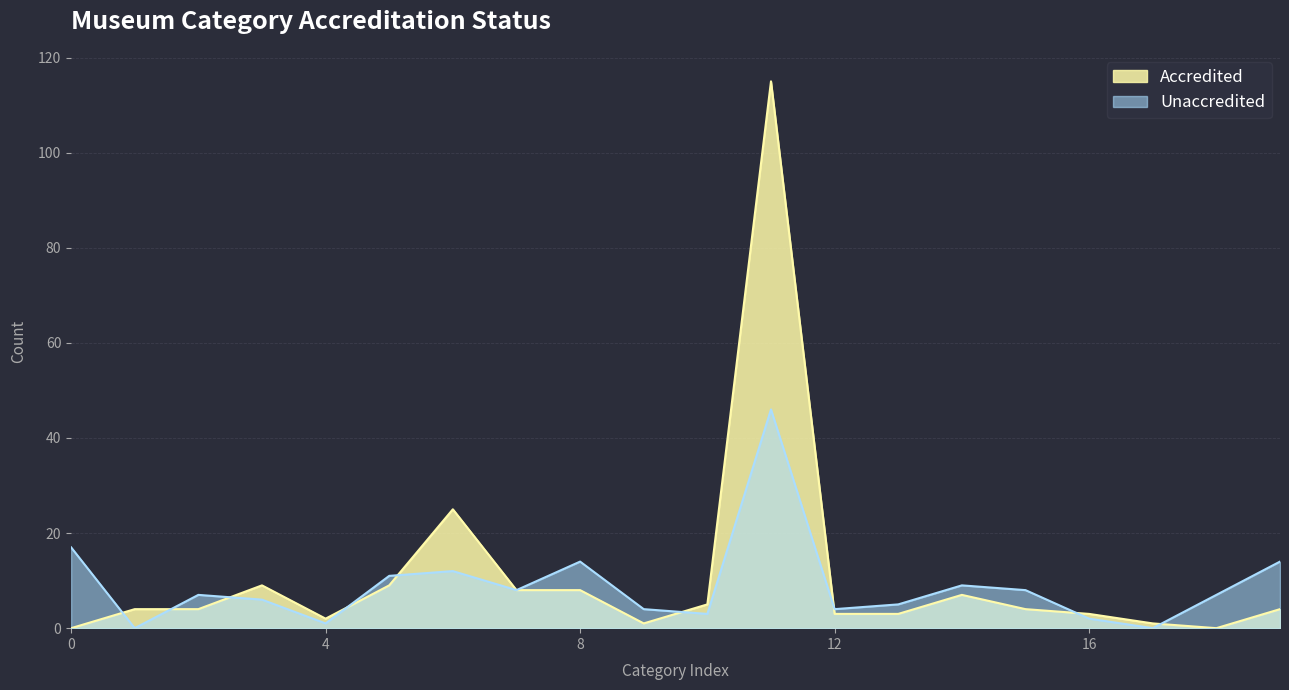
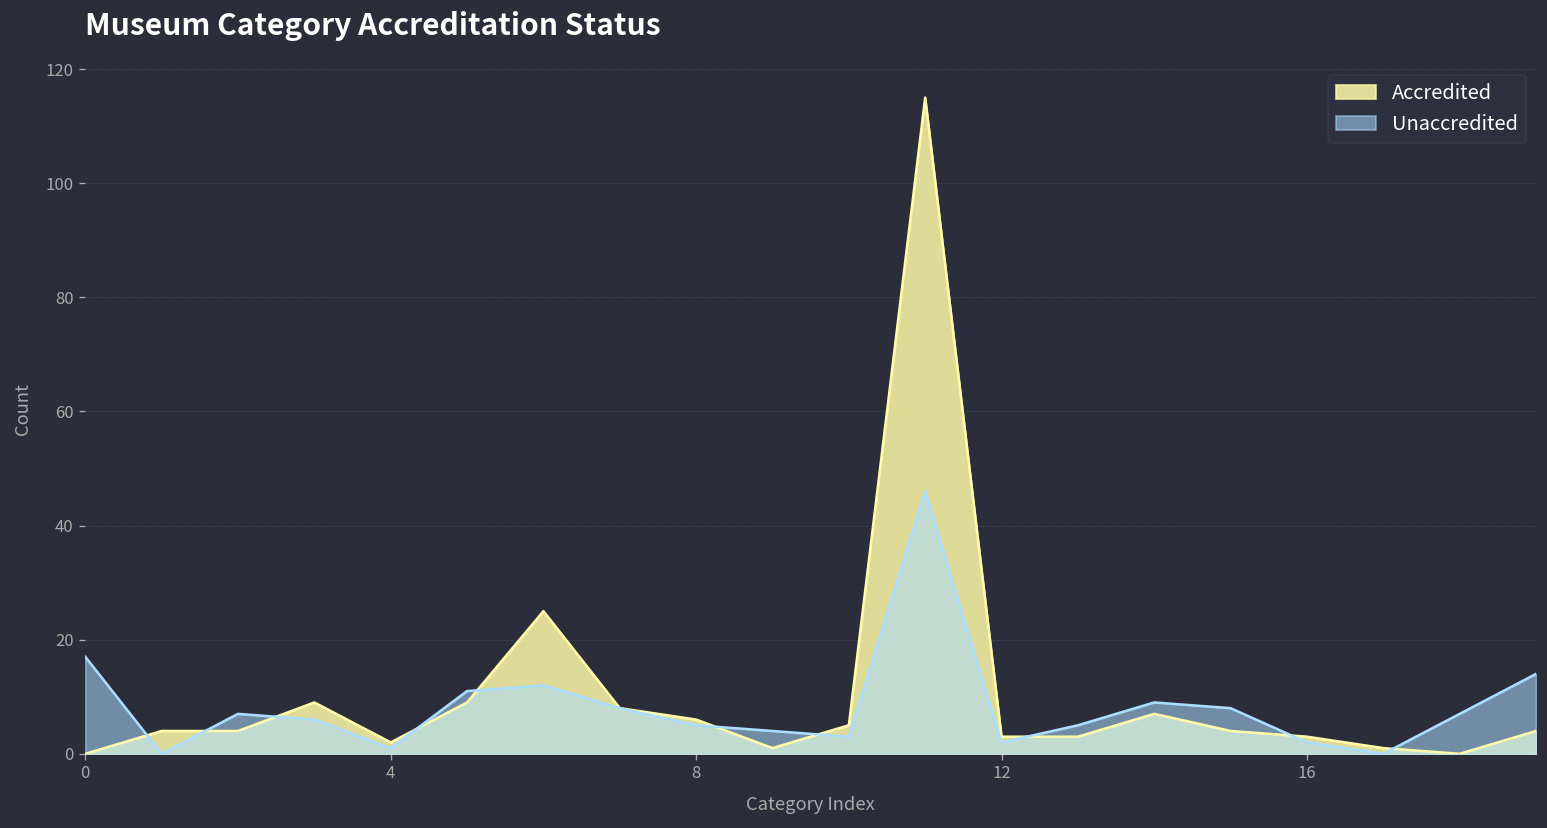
Accredited, 8: 8 -> 6
Unaccredited, 8: 14 -> 5
Unaccredited, 12: 4 -> 2
